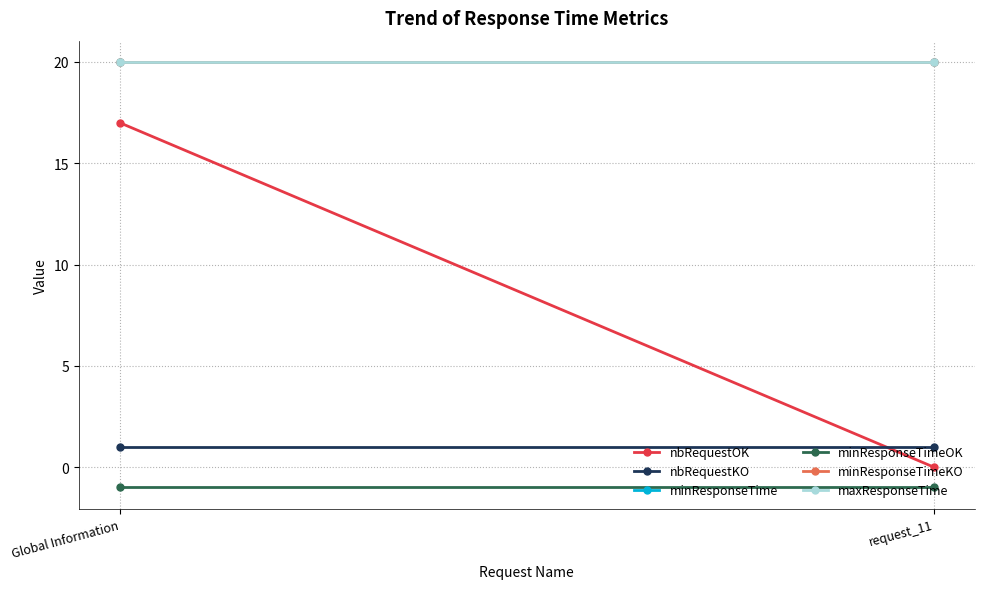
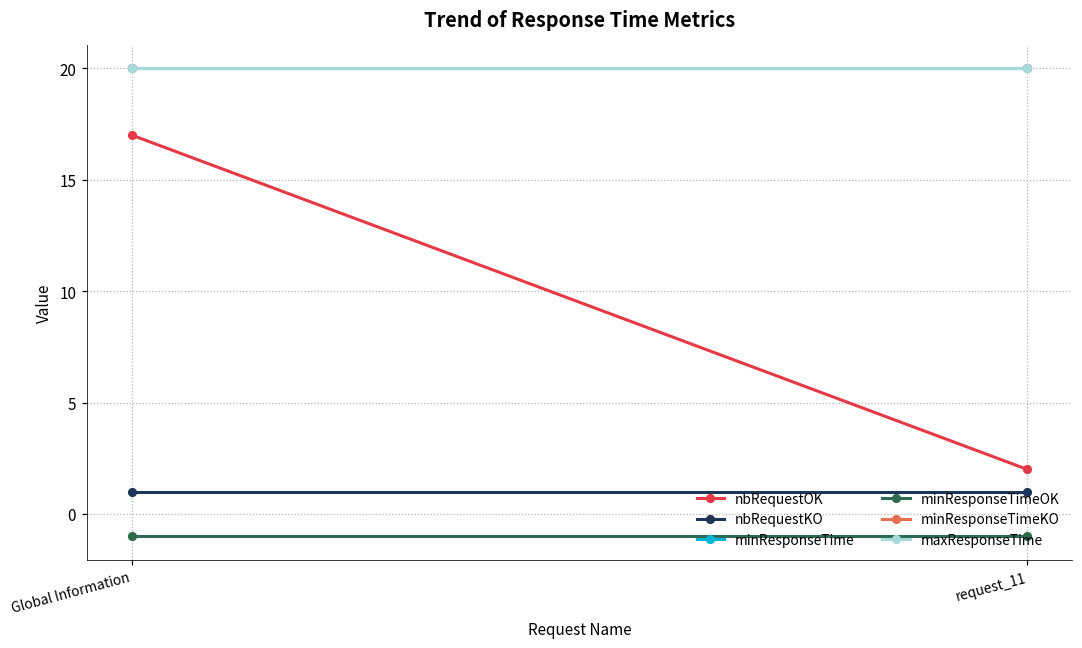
nbRequestOK, request_11: 0 -> 2
